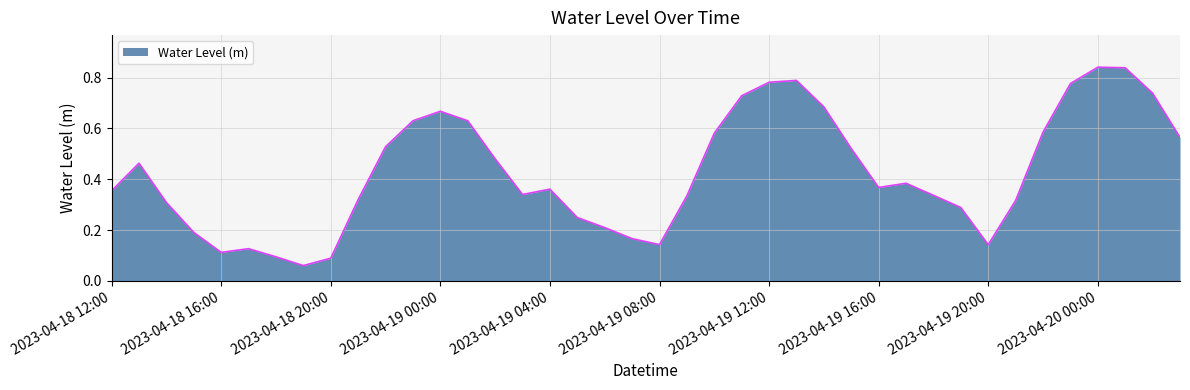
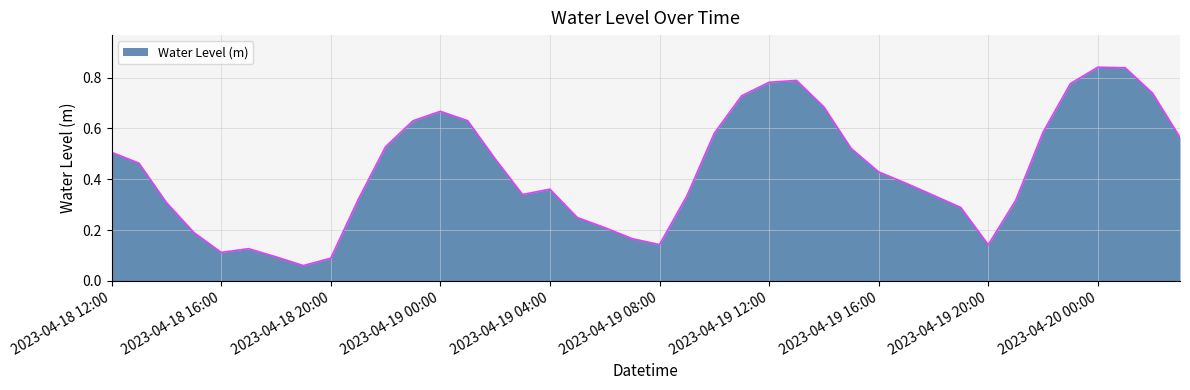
2023-04-18 12:00: 0.35 -> 0.51
2023-04-19 16:00: 0.37 -> 0.43
